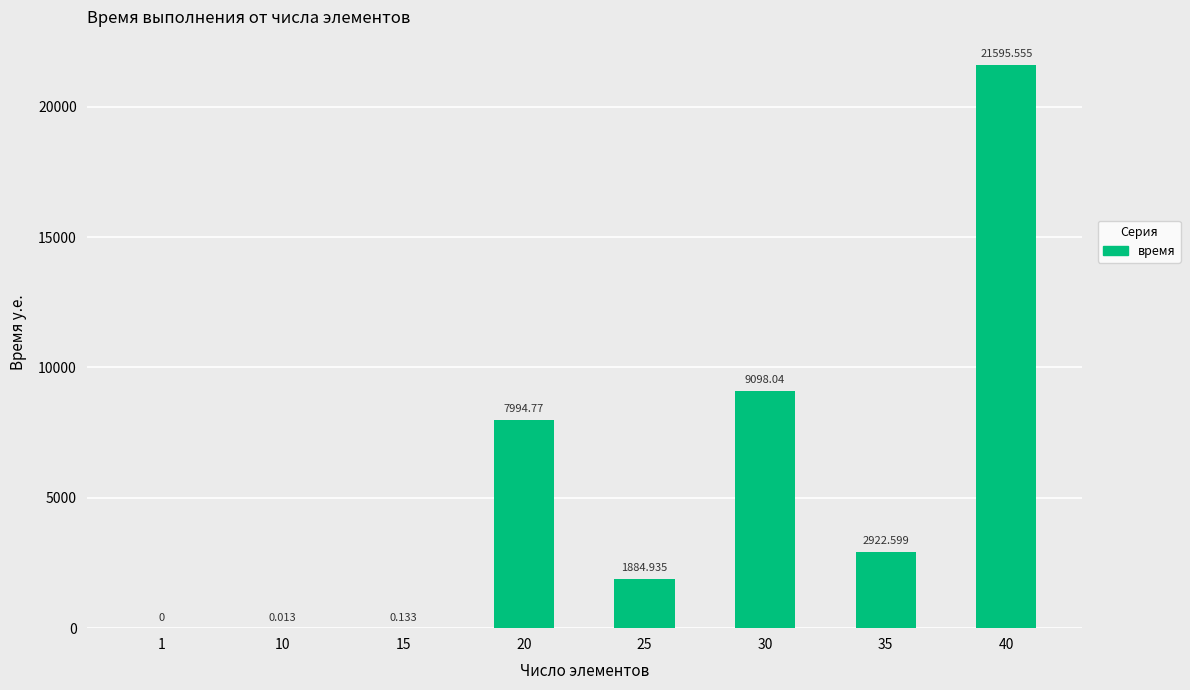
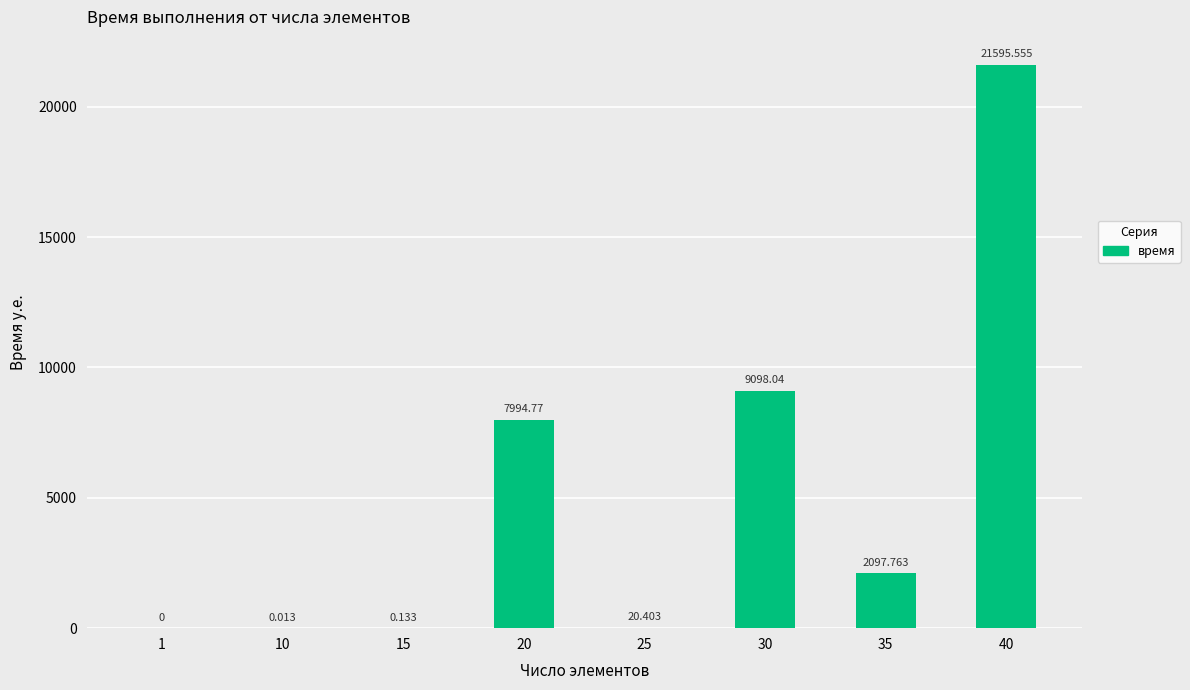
25: 1884.935 -> 20.403
35: 2922.599 -> 2097.763
